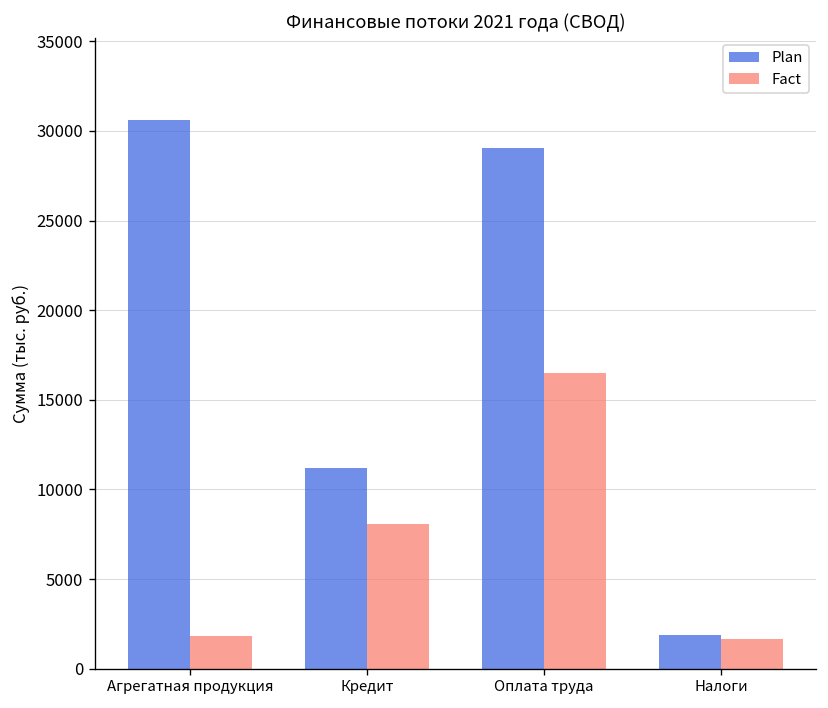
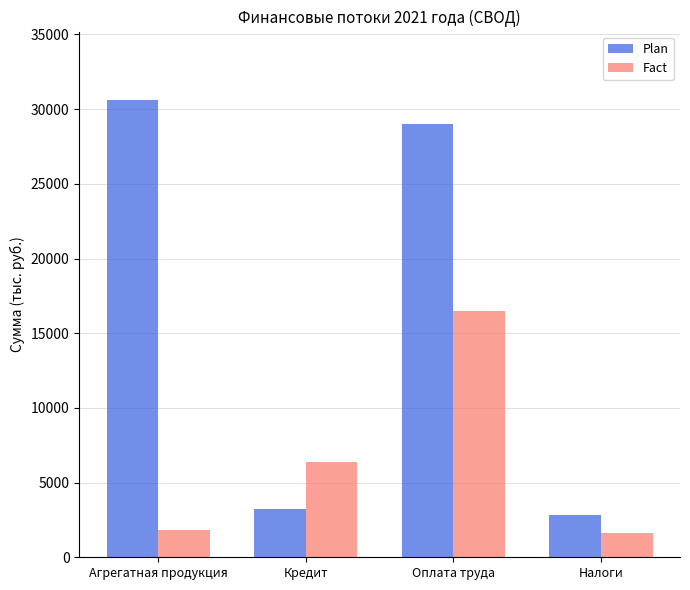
Plan, Кредит: 11200 -> 3300
Fact, Кредит: 8100 -> 6300
Plan, Налоги: 1900 -> 2800
